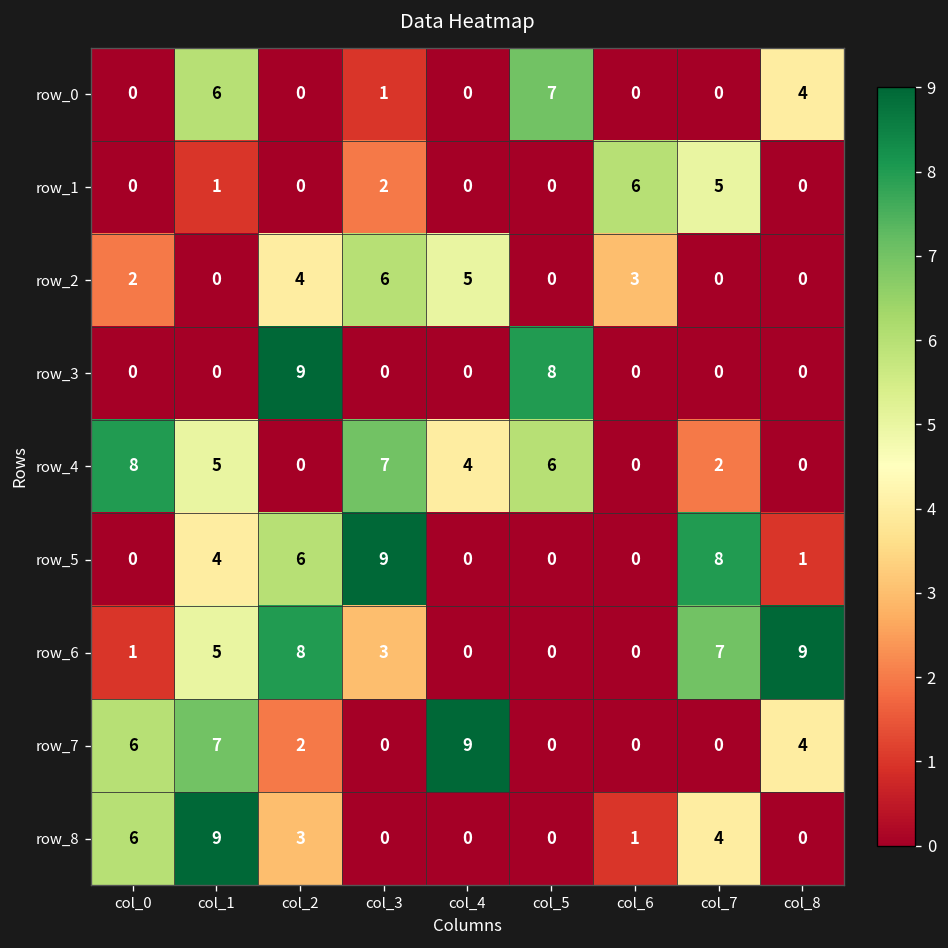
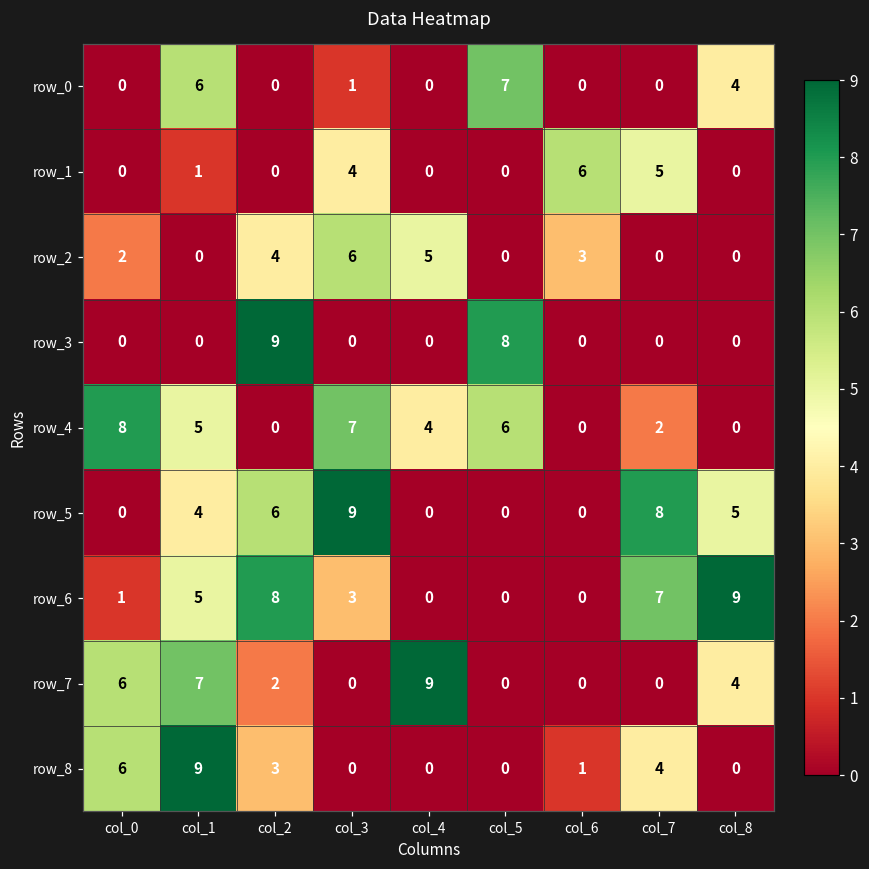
row_1, col_3: 2 -> 4
row_5, col_8: 1 -> 5
